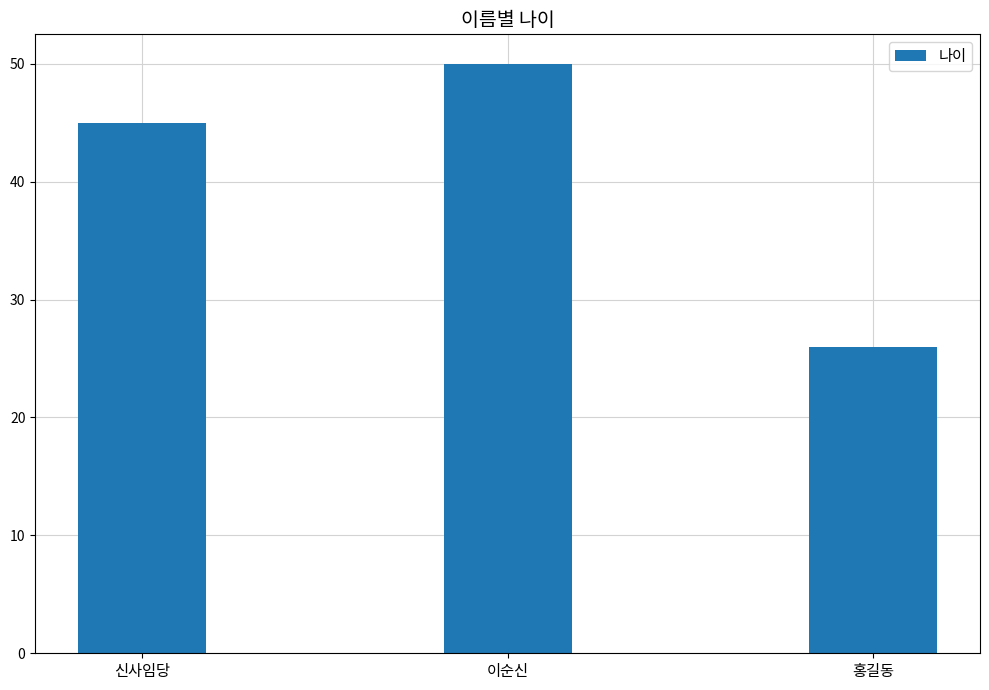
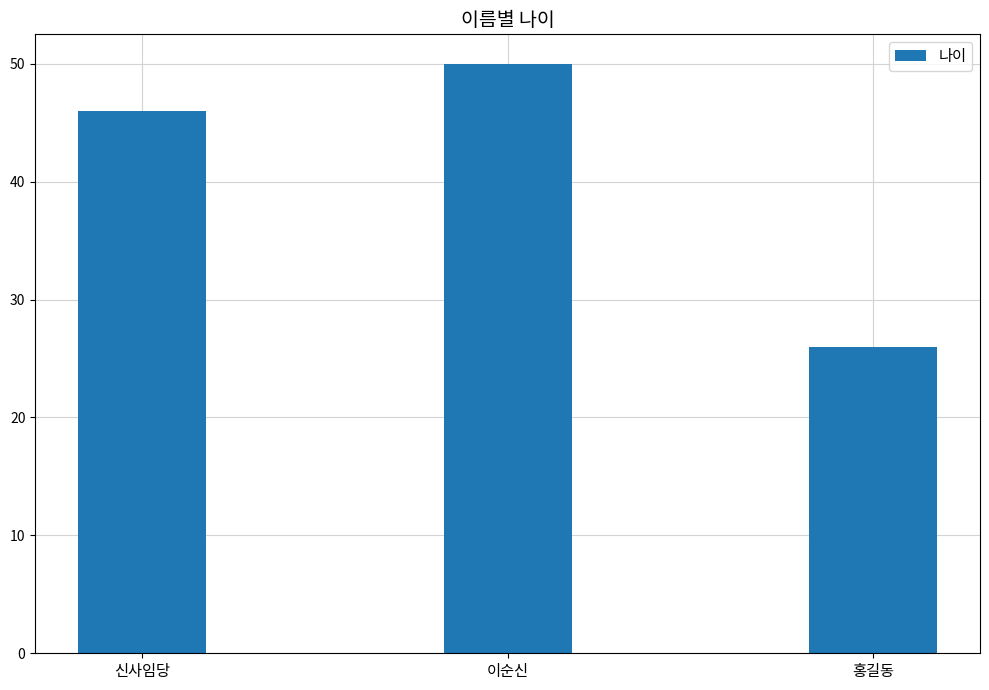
신사임당: 45 -> 46
